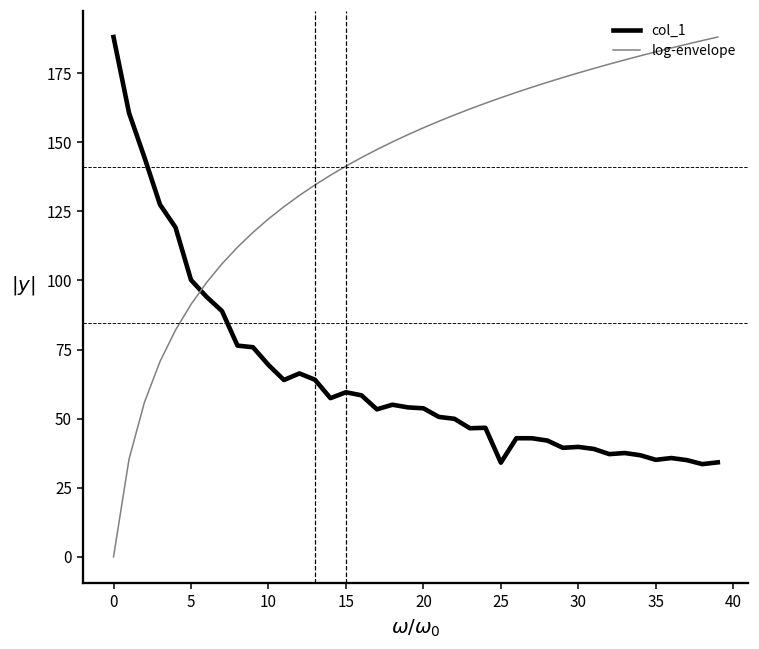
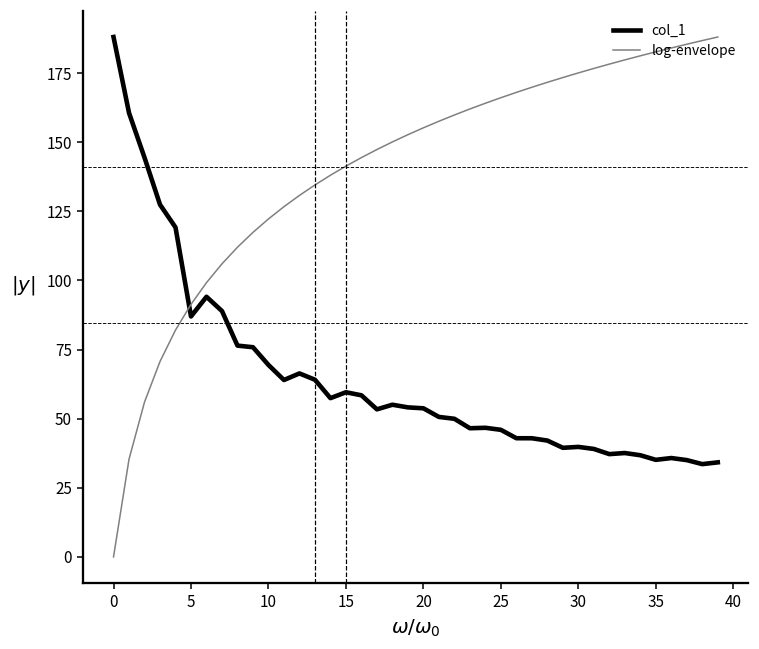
col_1, 5: 100 -> 87
col_1, 25: 34 -> 46
